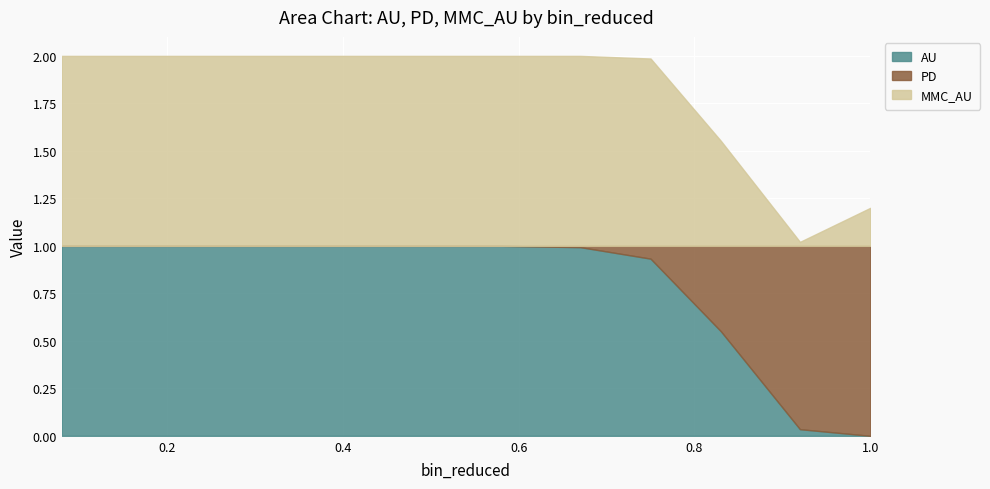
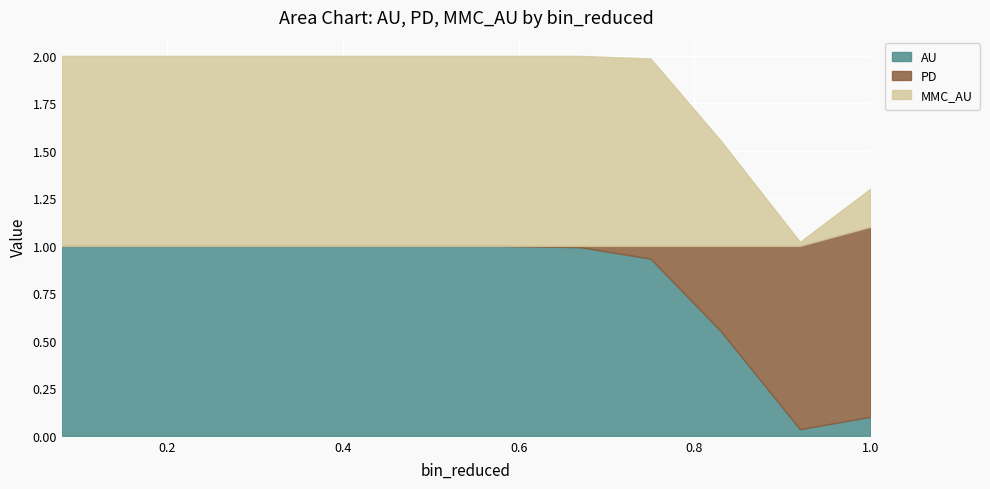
AU, 1.0: 0.0 -> 0.1
